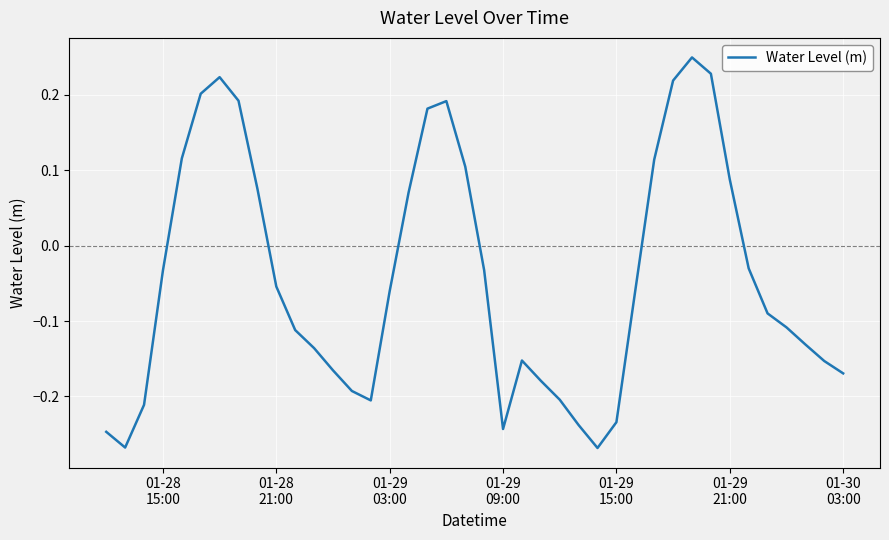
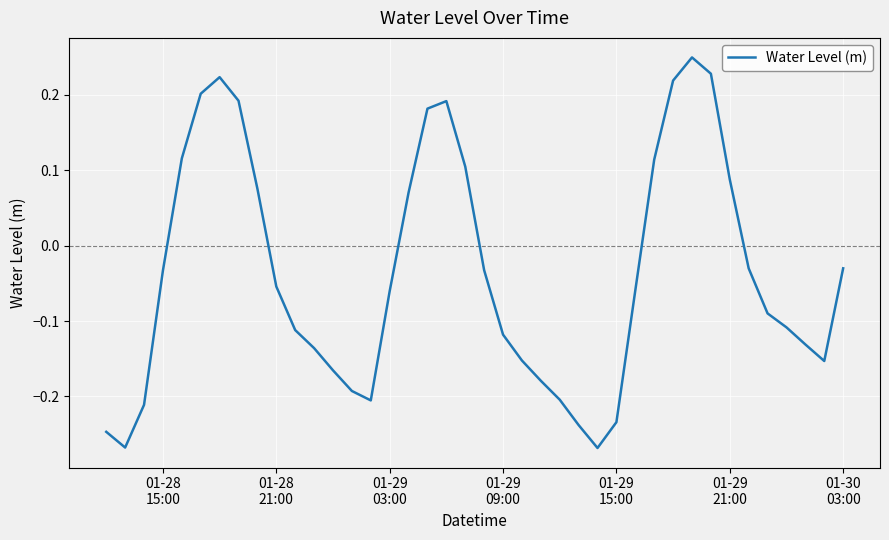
01-29 09:00: -0.24 -> -0.12
01-30 03:00: -0.17 -> -0.03
